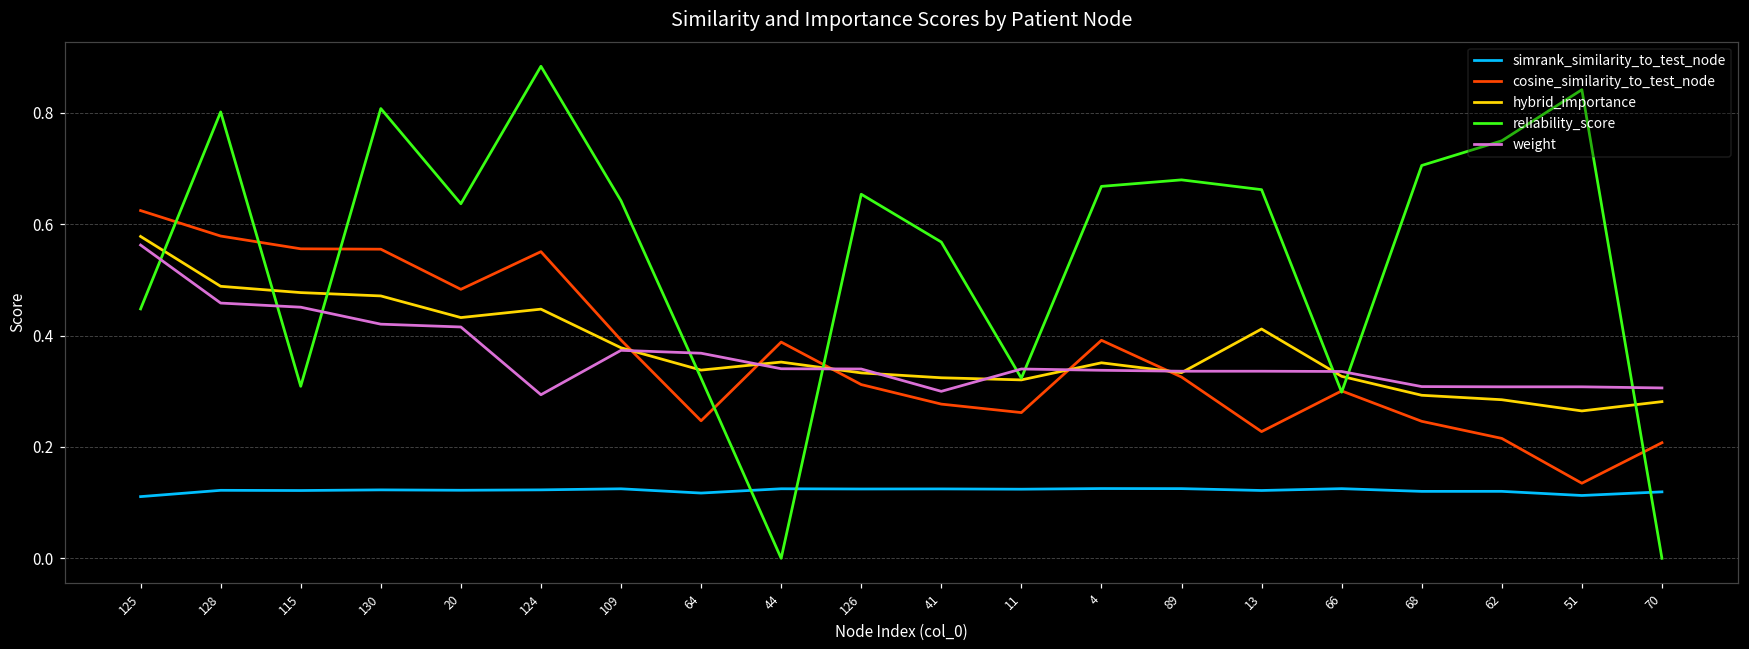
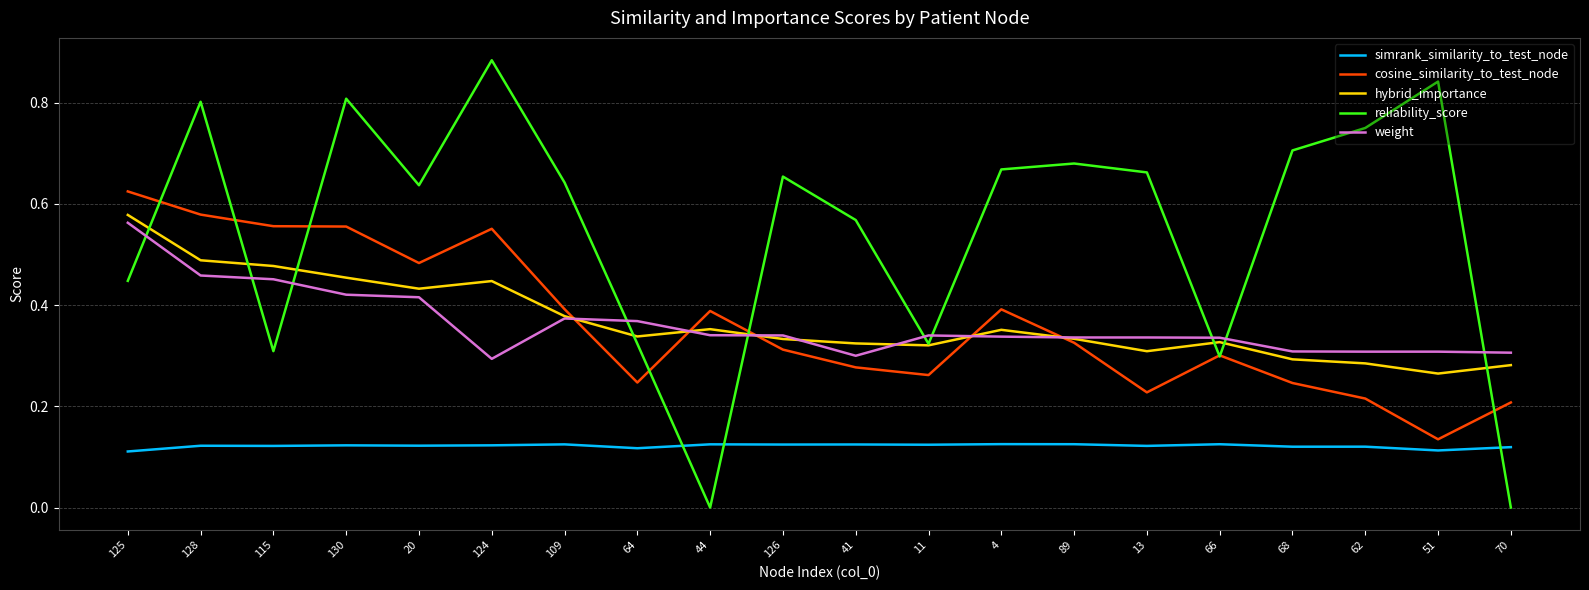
hybrid_importance, 130: 0.47 -> 0.45
hybrid_importance, 13: 0.41 -> 0.31
